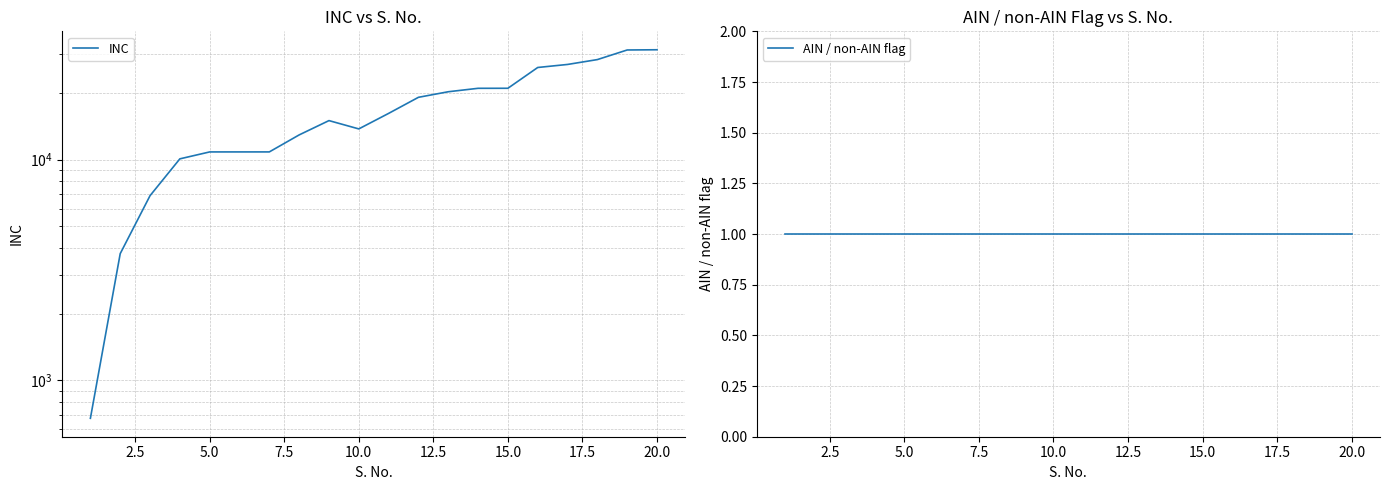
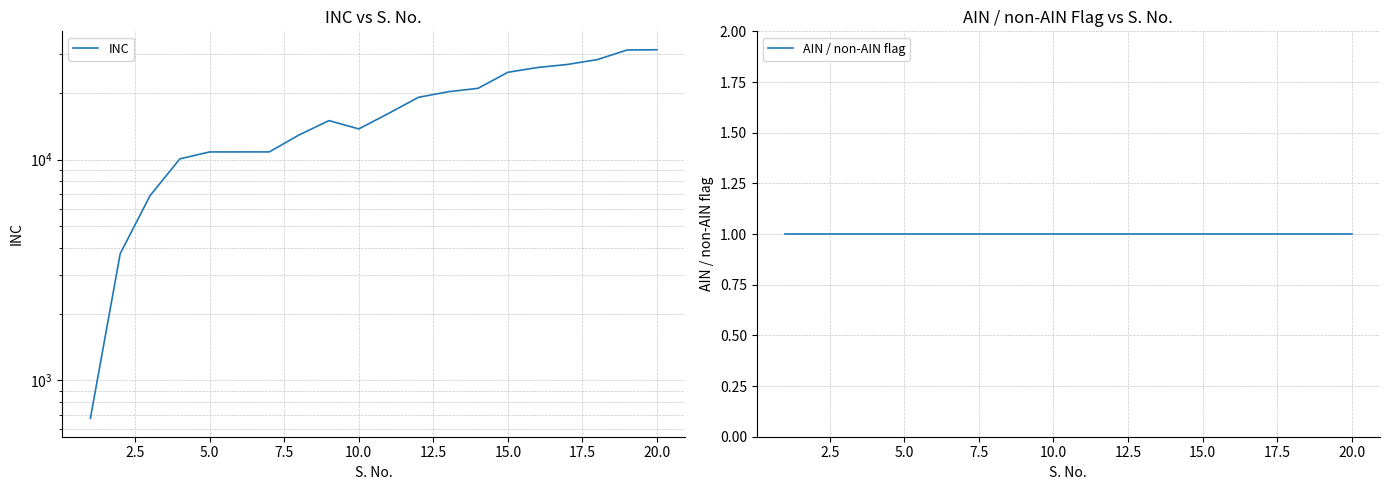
INC vs S. No., 15.0: 21000 -> 25000
